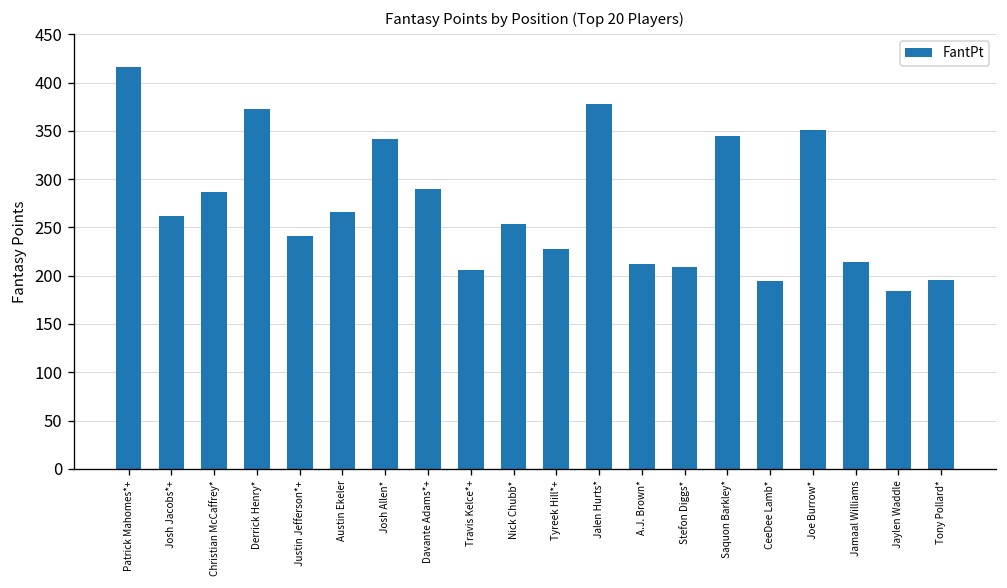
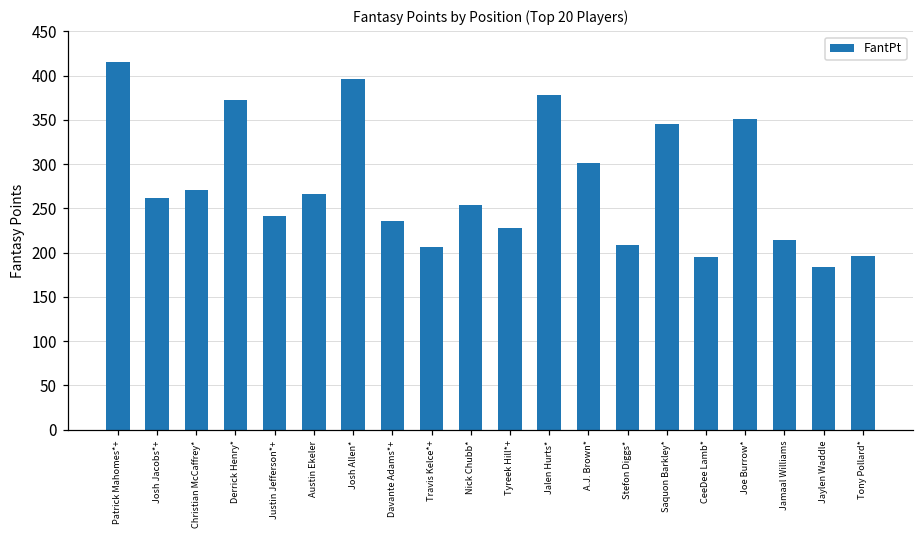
Christian McCaffrey*: 290 -> 270
Josh Allen*: 340 -> 400
Davante Adams*+: 290 -> 240
A.J. Brown*: 210 -> 300
